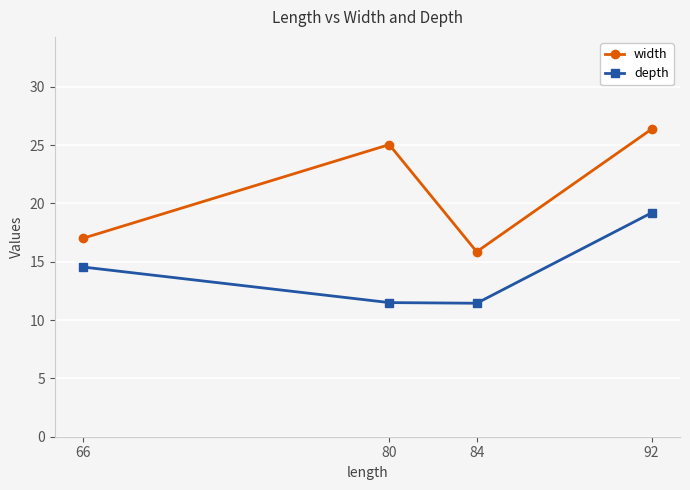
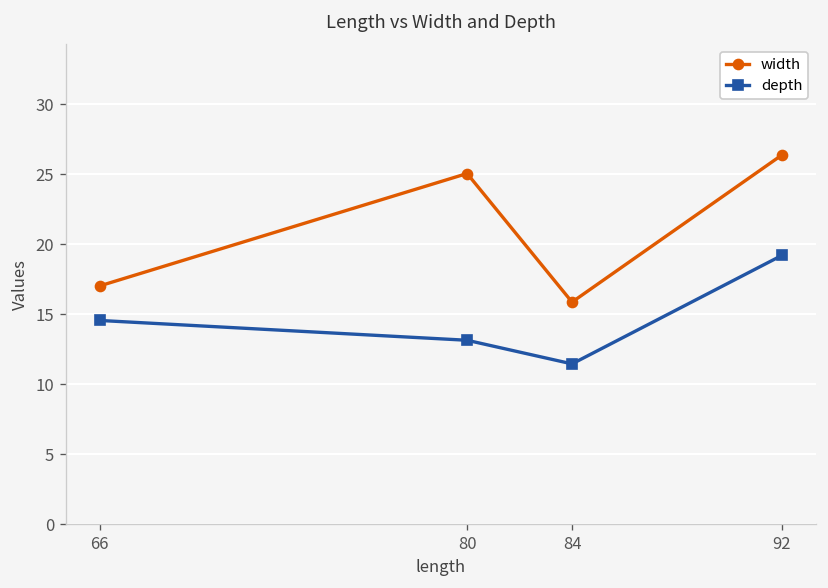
depth, 80: 11.5 -> 13.1
